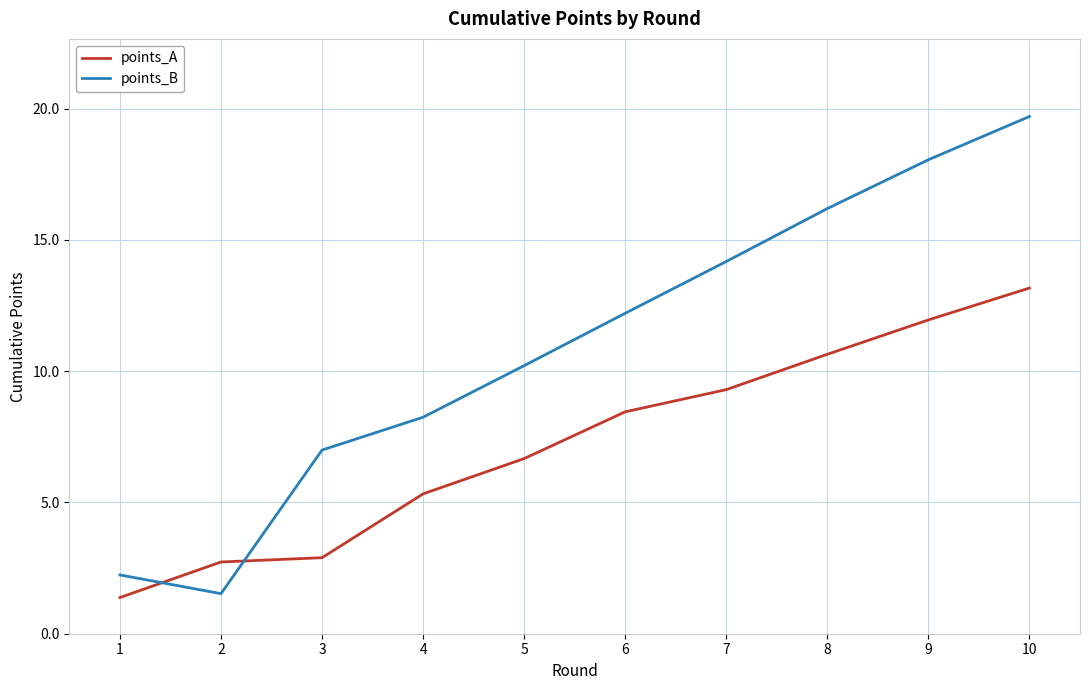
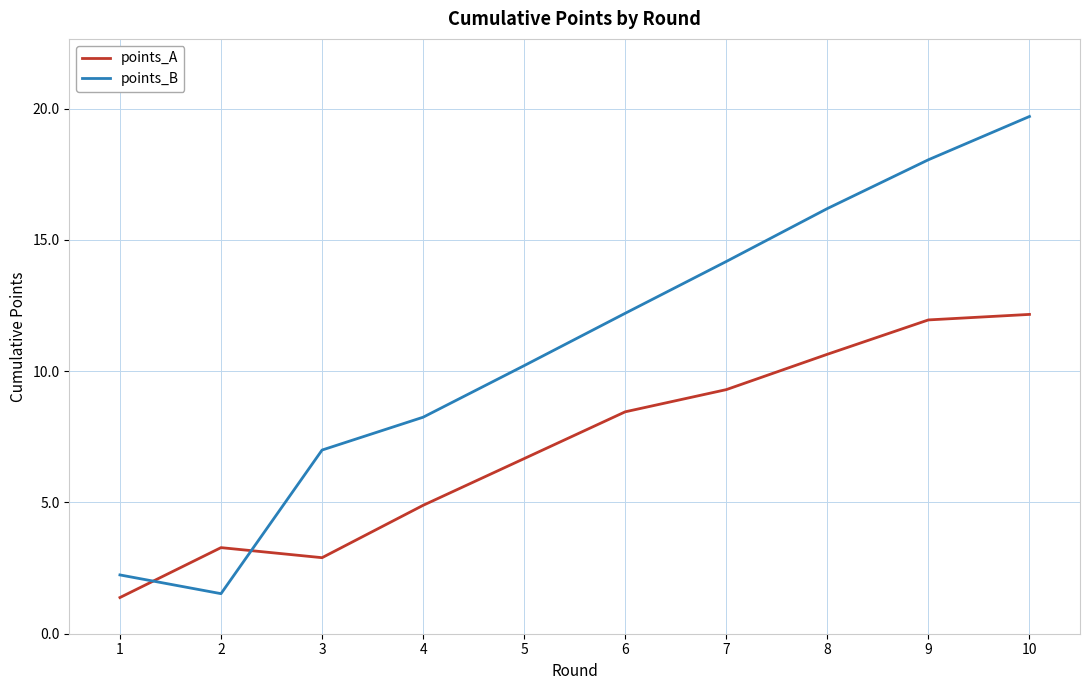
points_A, 2: 2.7 -> 3.3
points_A, 4: 5.3 -> 4.9
points_A, 10: 13.2 -> 12.2
